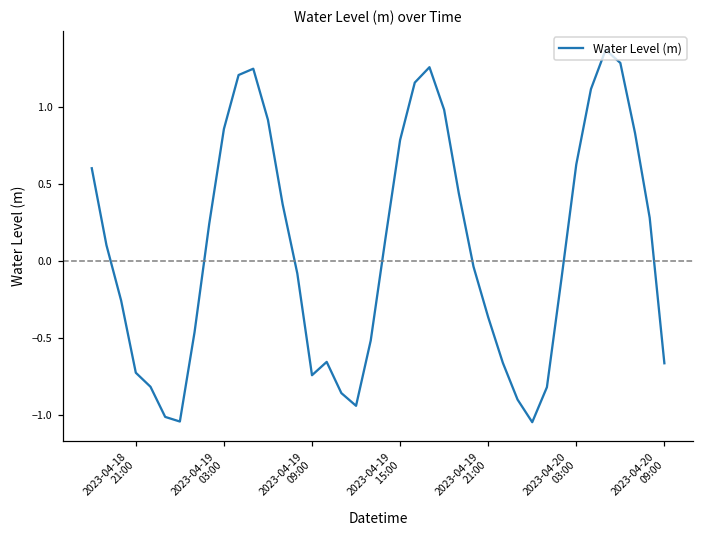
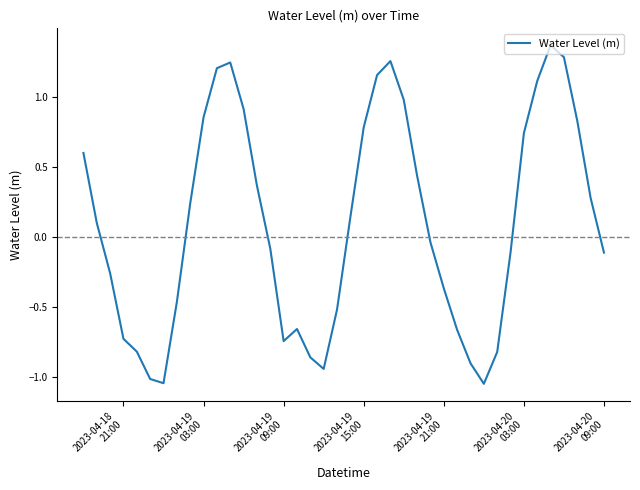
2023-04-20 03:00: 0.62 -> 0.74
2023-04-20 09:00: -0.67 -> -0.11
